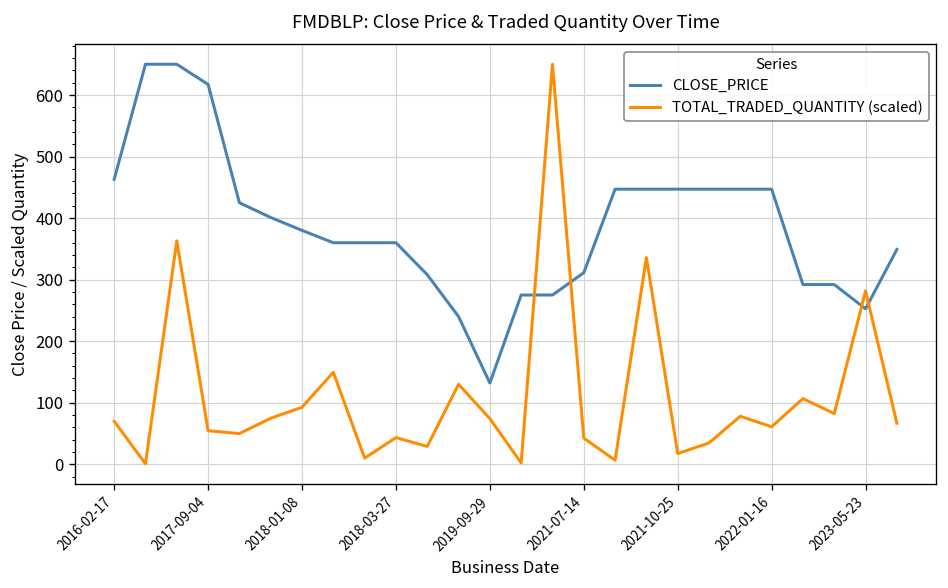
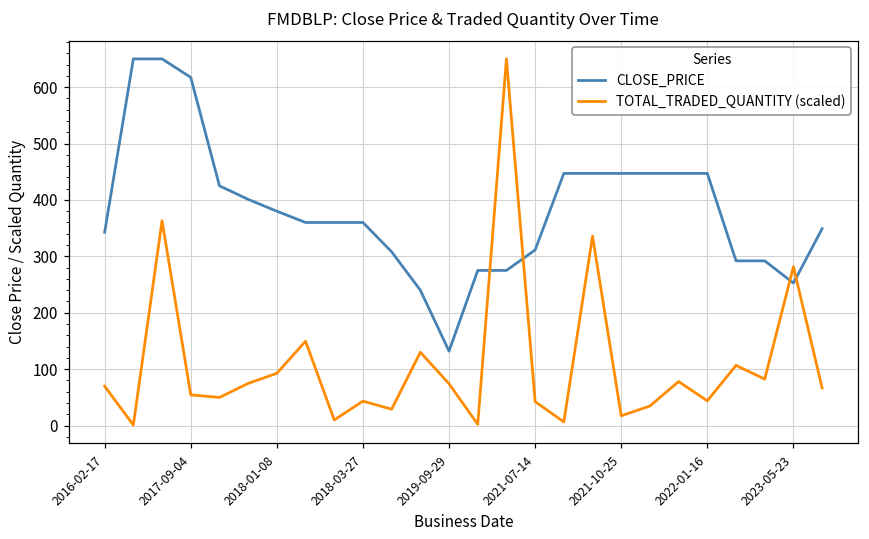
CLOSE_PRICE, 2016-02-17: 460 -> 340
TOTAL_TRADED_QUANTITY (scaled), 2022-01-16: 60 -> 40
